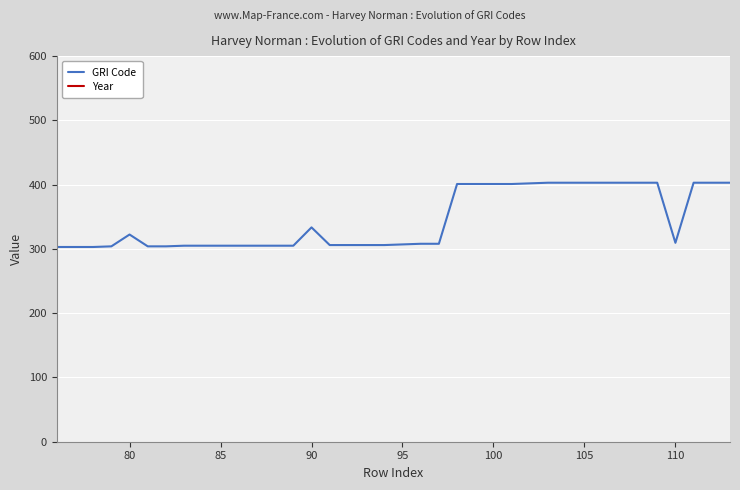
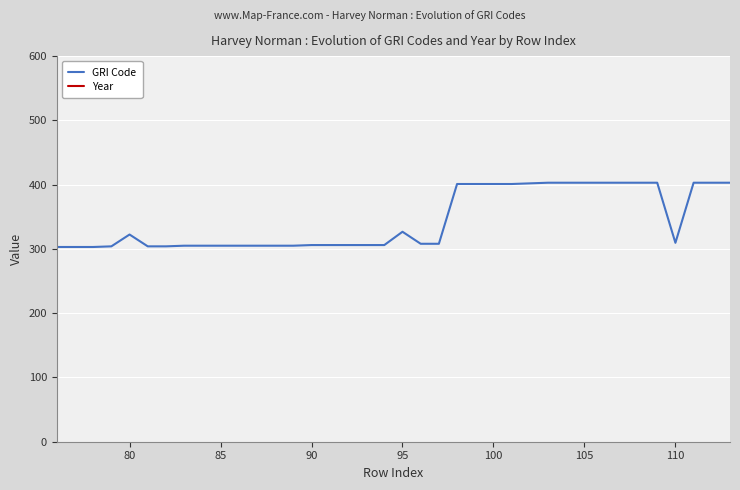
GRI Code, 90: 330 -> 310
GRI Code, 95: 310 -> 330
